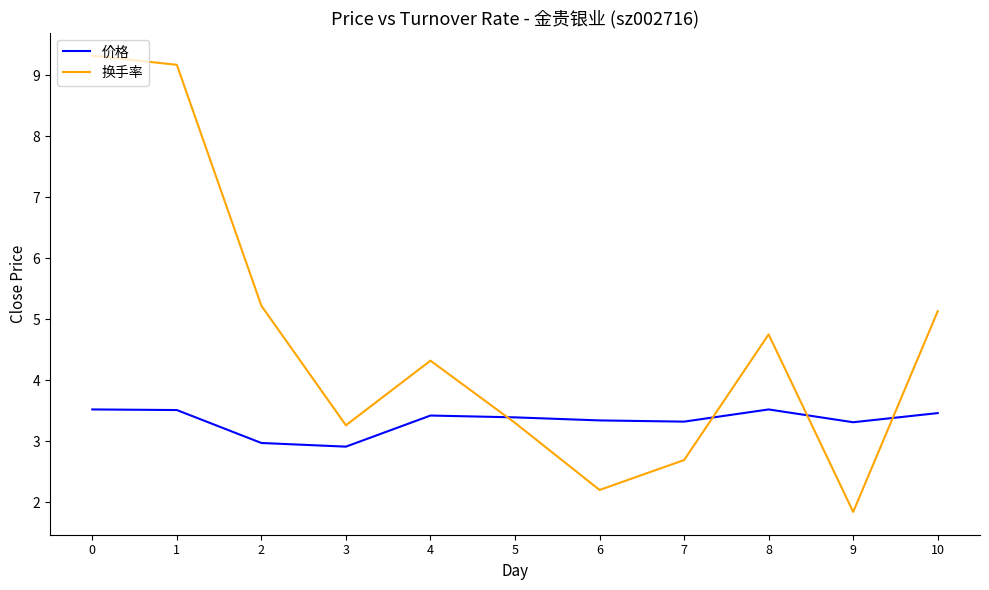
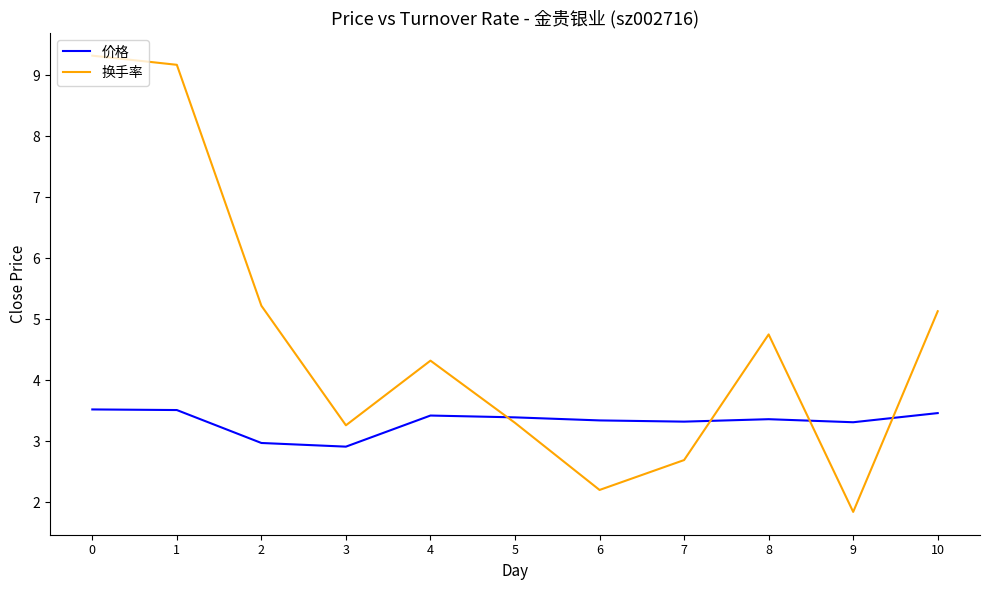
价格, 8: 3.5 -> 3.4
